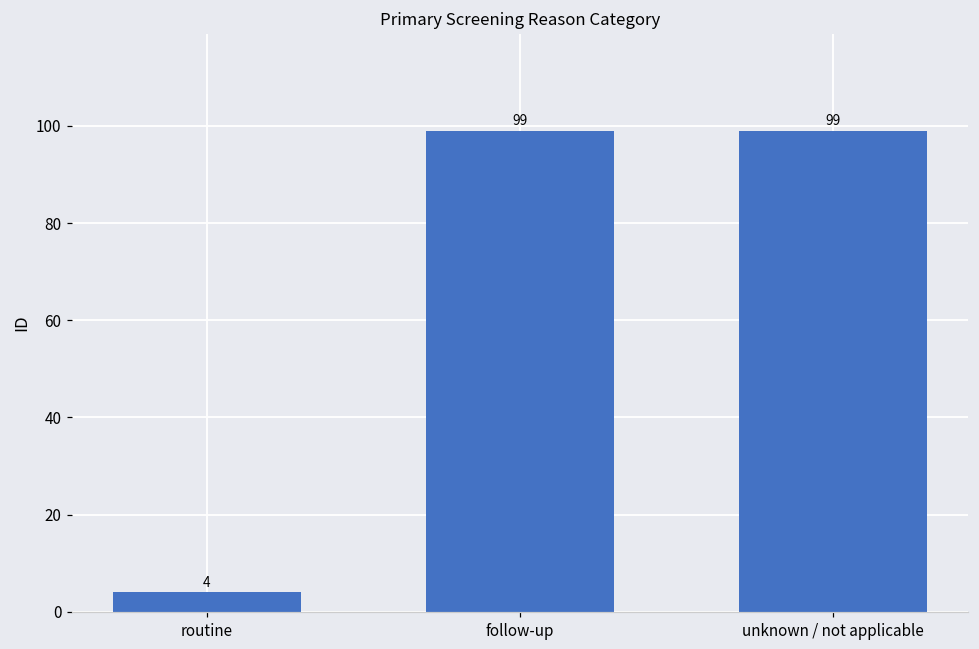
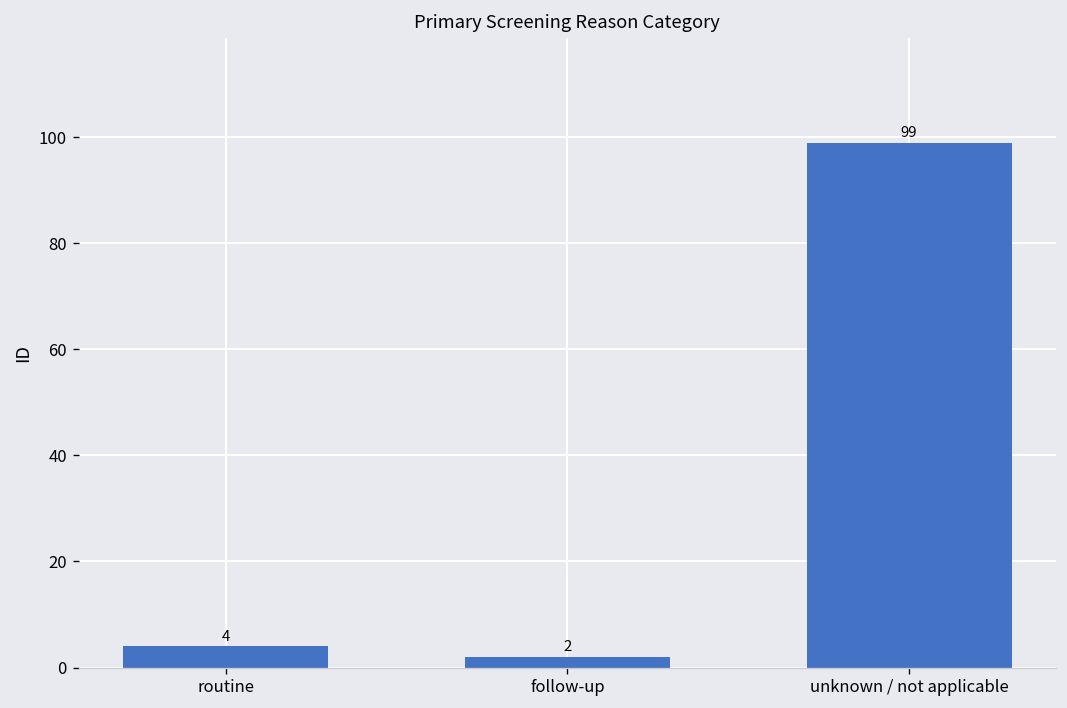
follow-up: 99 -> 2
